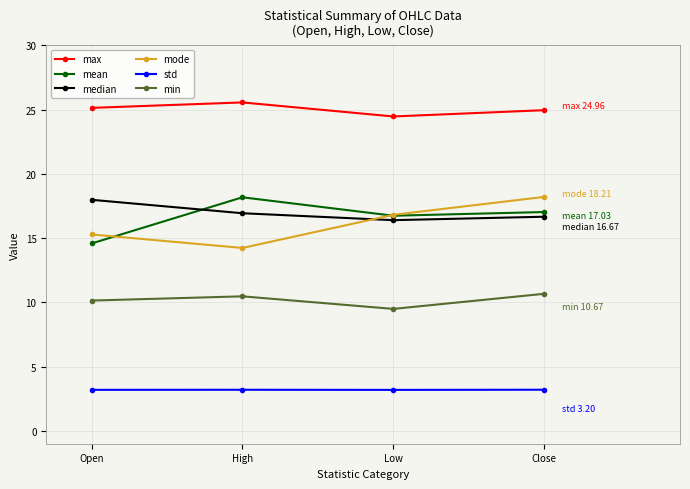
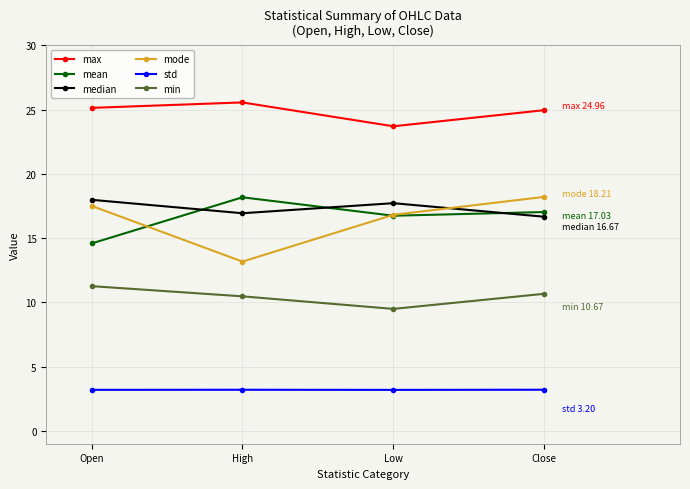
mode, Open: 15.3 -> 17.5
min, Open: 10.1 -> 11.3
mode, High: 14.2 -> 13.2
max, Low: 24.5 -> 23.7
median, Low: 16.4 -> 17.7
